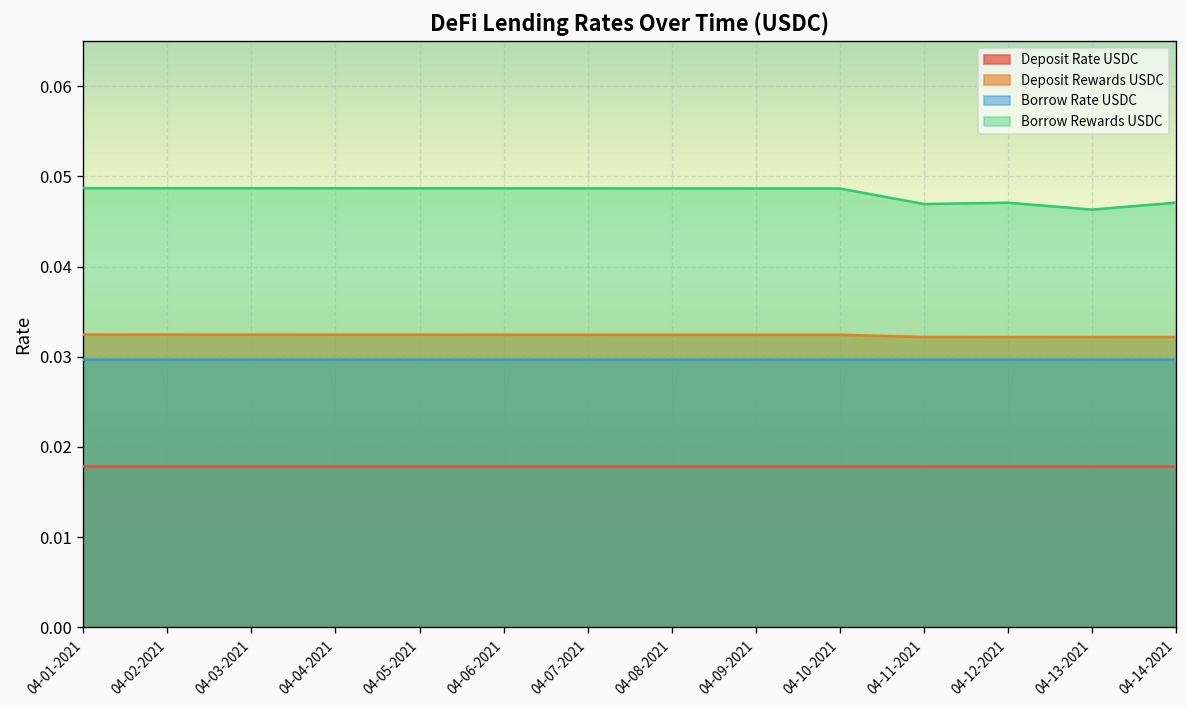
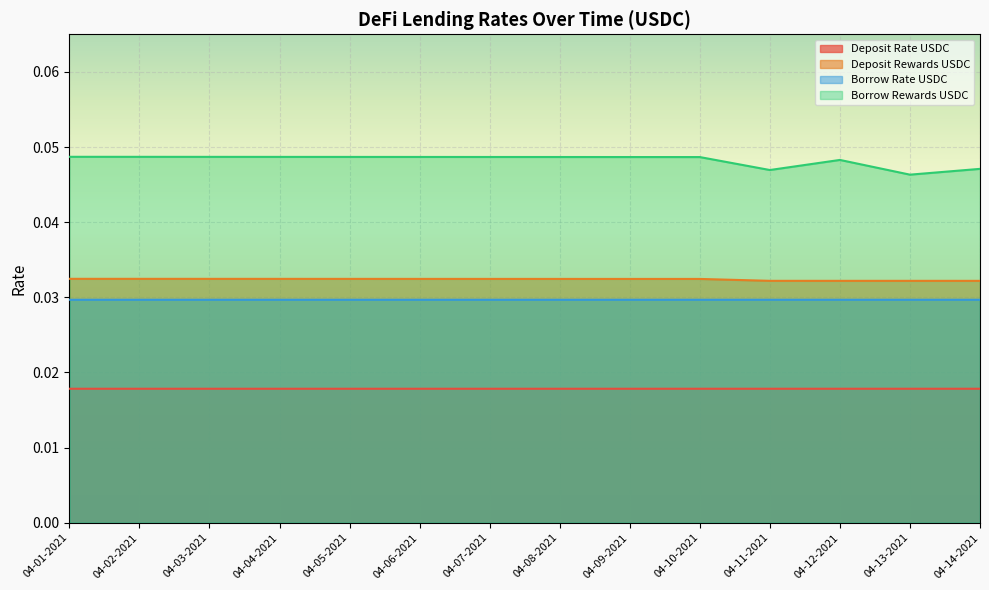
Borrow Rewards USDC, 04-12-2021: 0.047 -> 0.048
